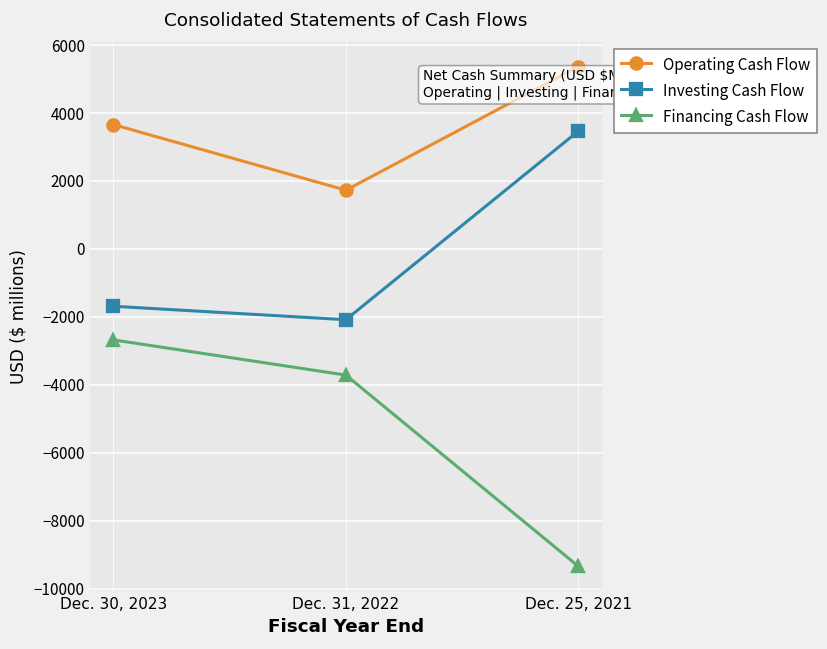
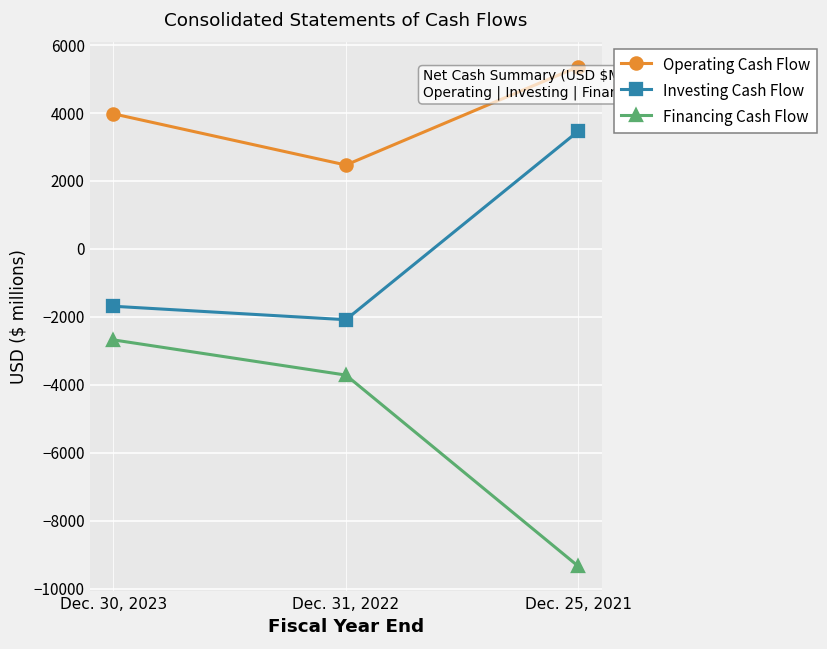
Operating Cash Flow, Dec. 30, 2023: 3700 -> 4000
Operating Cash Flow, Dec. 31, 2022: 1700 -> 2500
